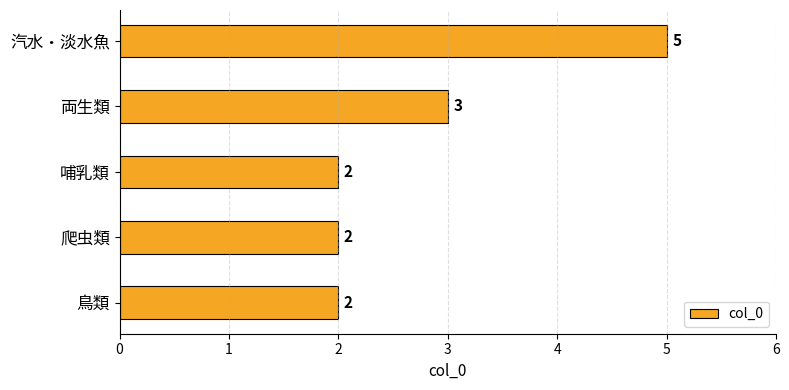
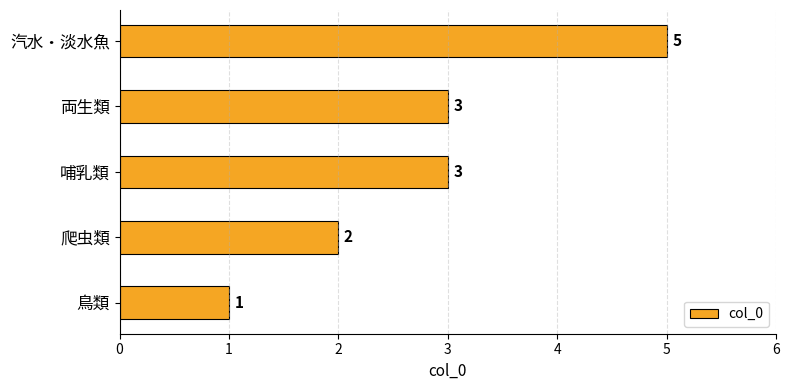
哺乳類: 2 -> 3
鳥類: 2 -> 1
